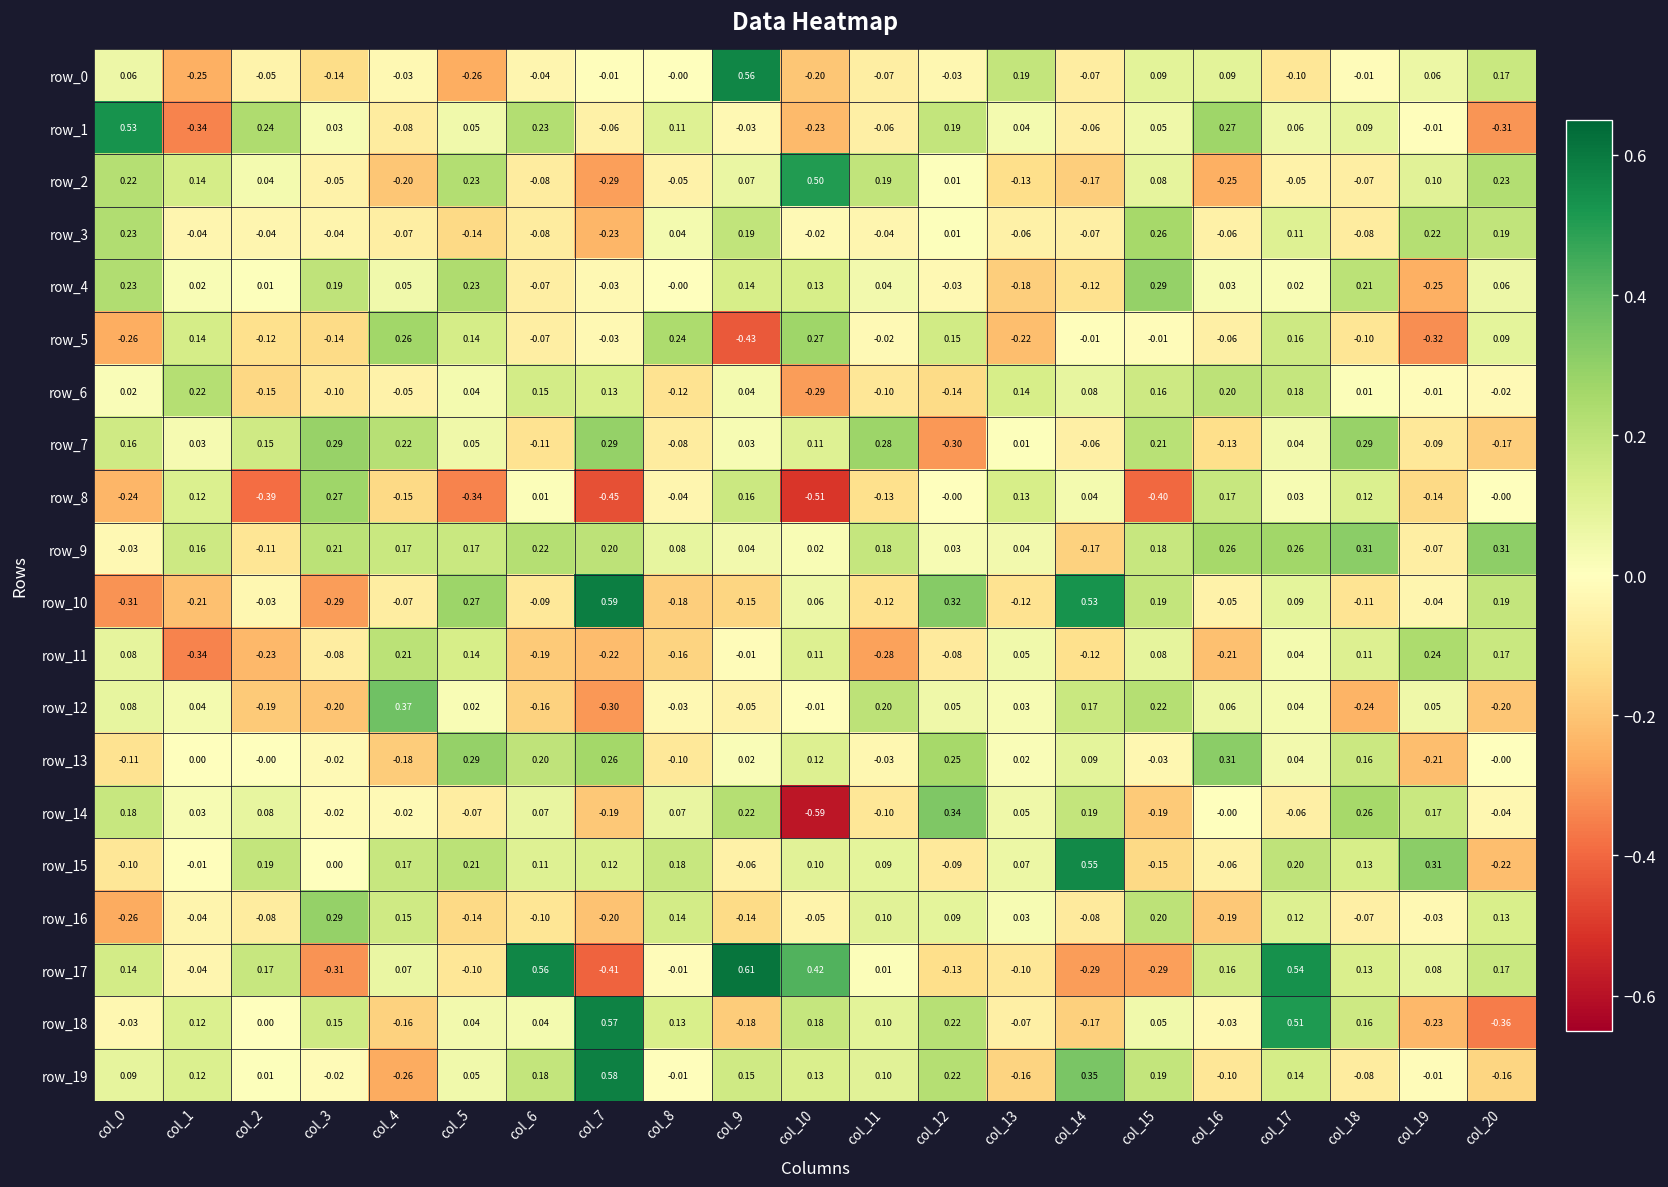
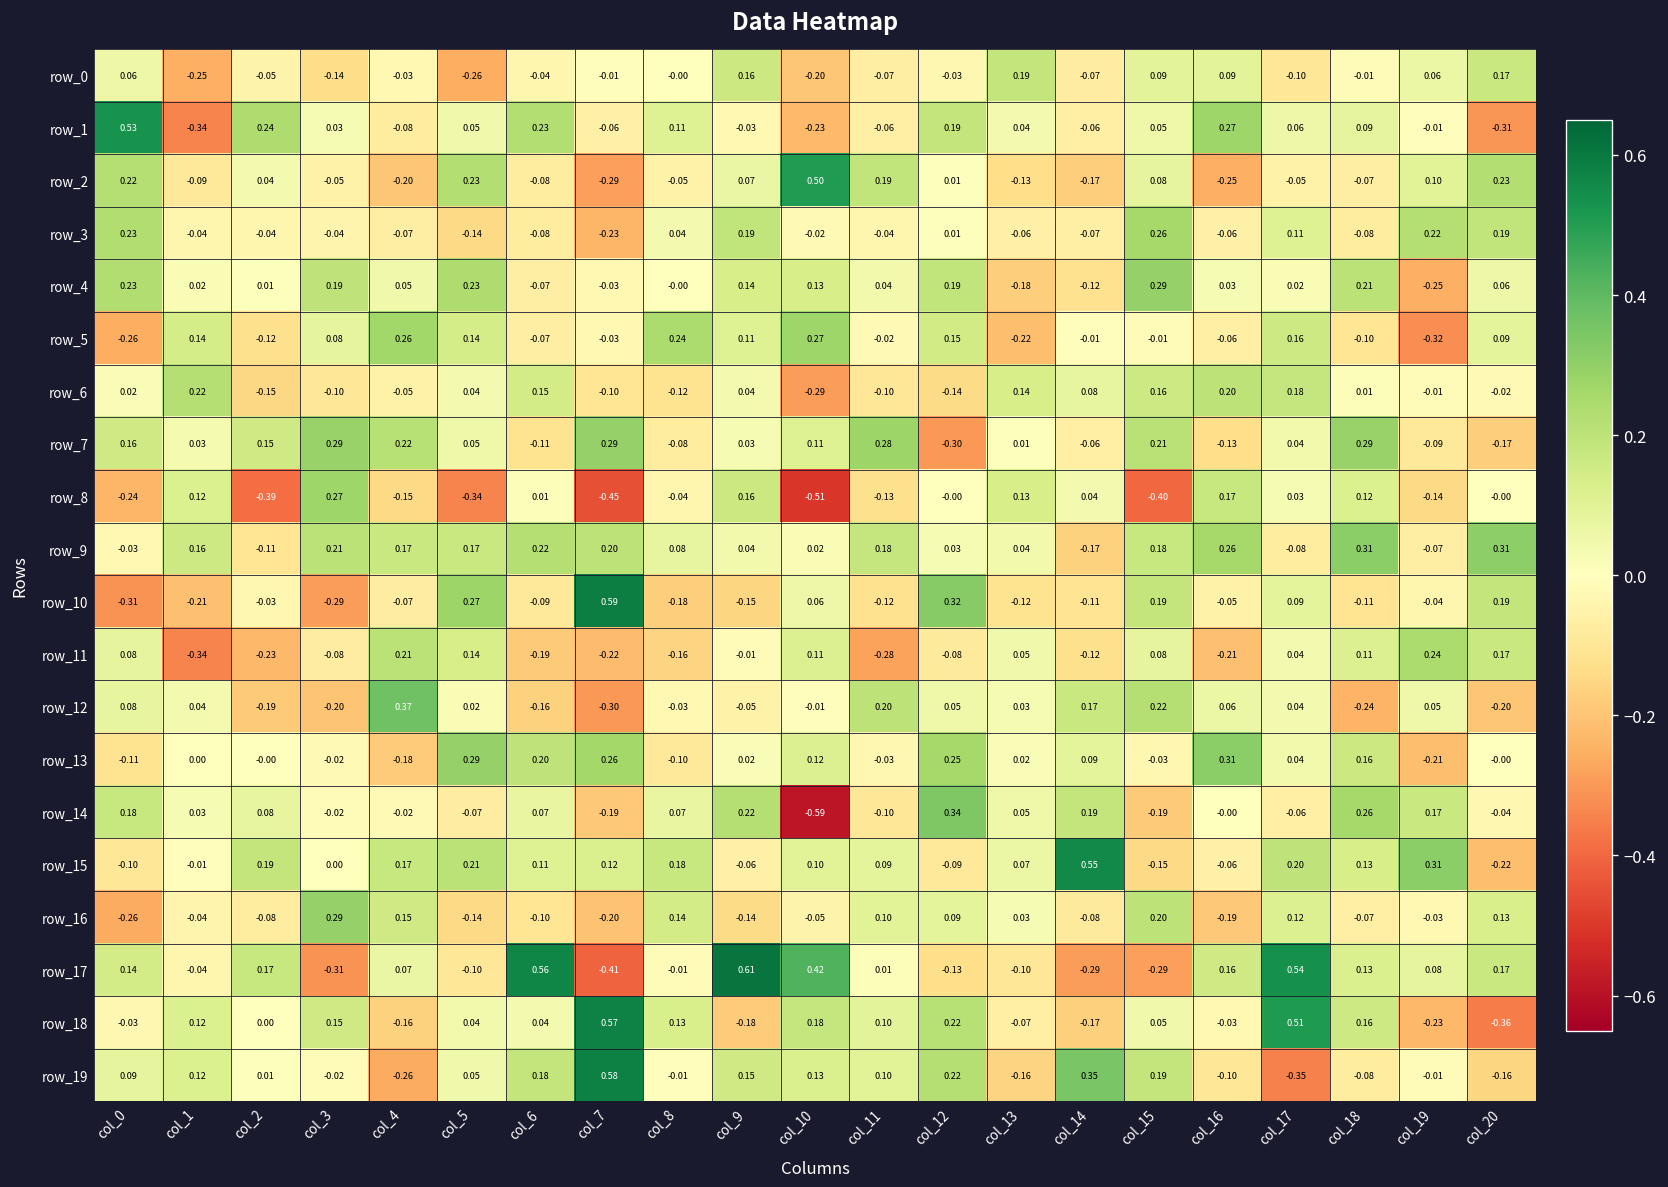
row_0, col_9: 0.56 -> 0.16
row_2, col_1: 0.14 -> -0.09
row_4, col_12: -0.03 -> 0.19
row_5, col_3: -0.14 -> 0.08
row_5, col_9: -0.43 -> 0.11
row_6, col_7: 0.13 -> -0.10
row_9, col_17: 0.26 -> -0.08
row_10, col_14: 0.53 -> -0.11
row_19, col_17: 0.14 -> -0.35
